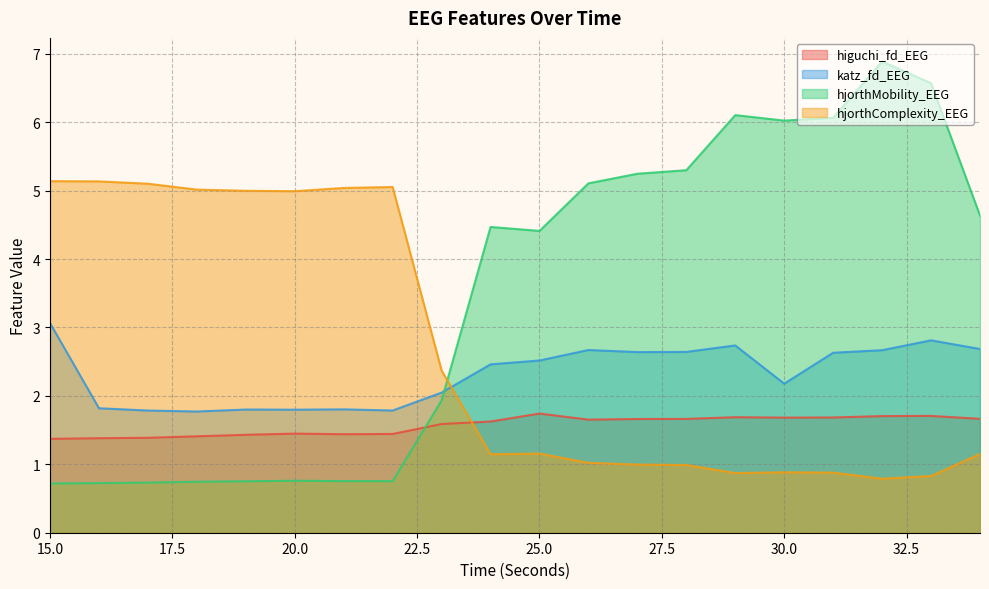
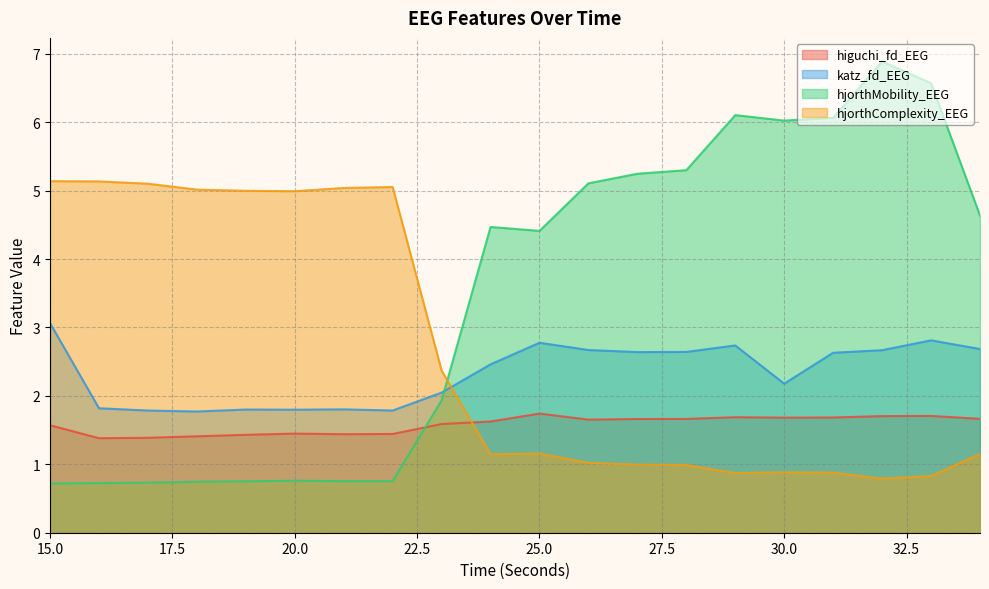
higuchi_fd_EEG, 15.0: 1.4 -> 1.6
katz_fd_EEG, 25.0: 2.5 -> 2.8
